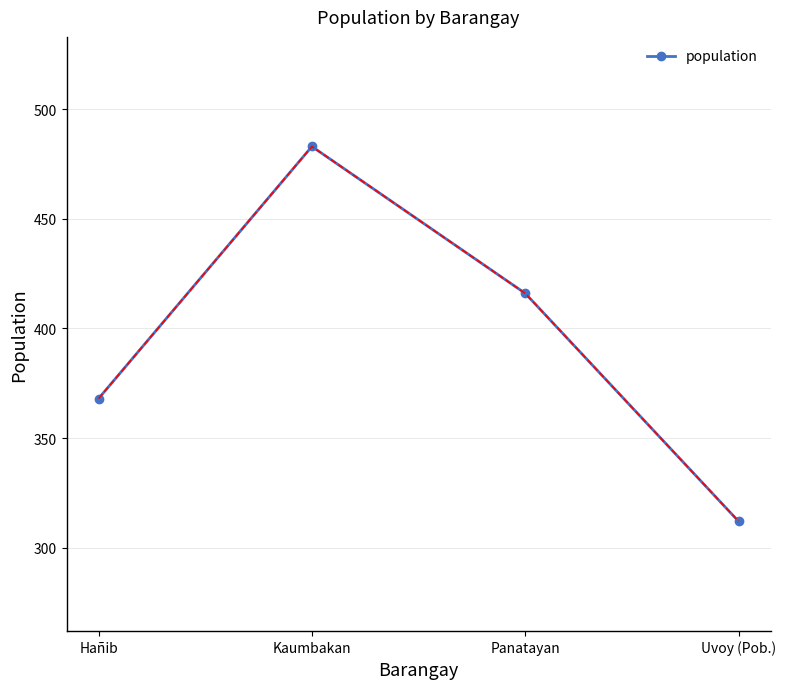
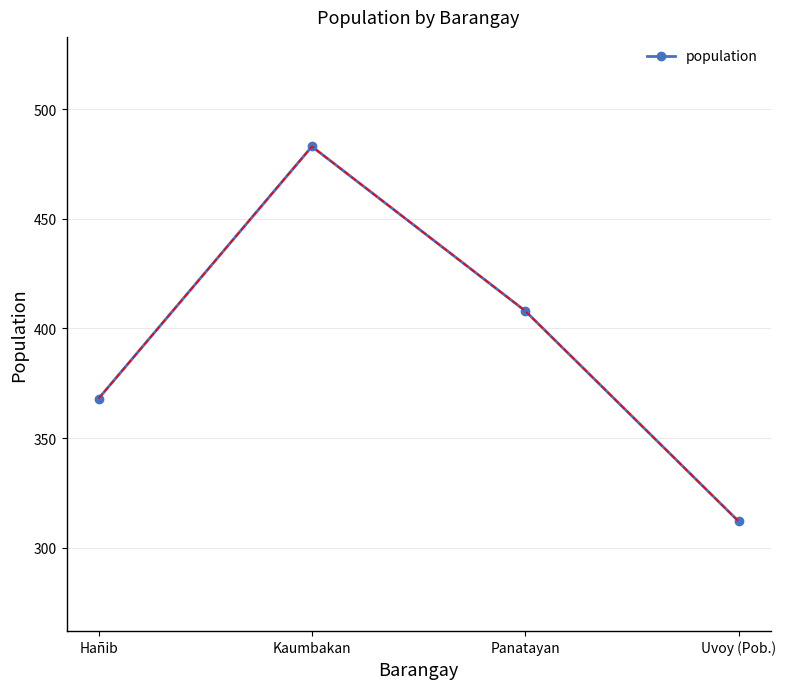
Panatayan: 416 -> 408
